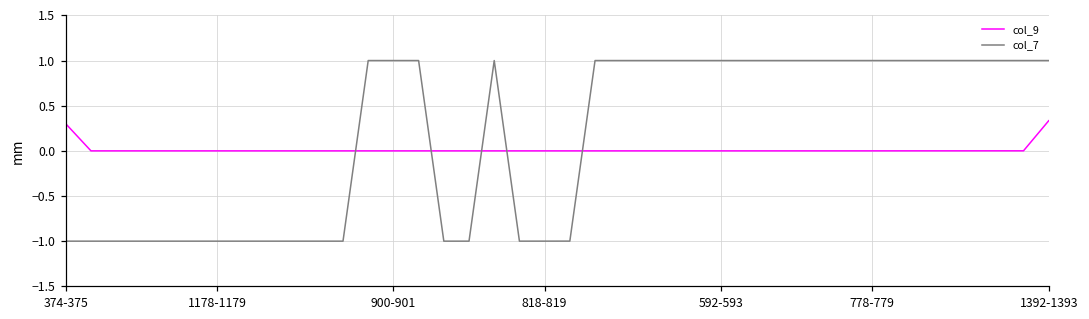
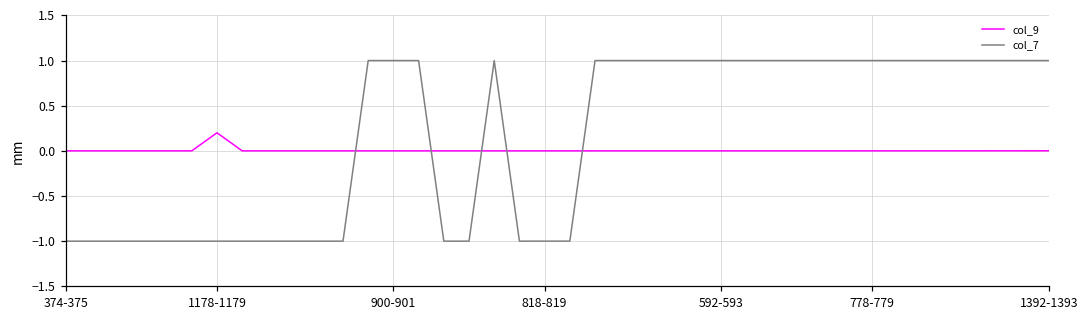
col_9, 374-375: 0.3 -> 0.0
col_9, 1178-1179: 0.0 -> 0.2
col_9, 1392-1393: 0.3 -> 0.0
